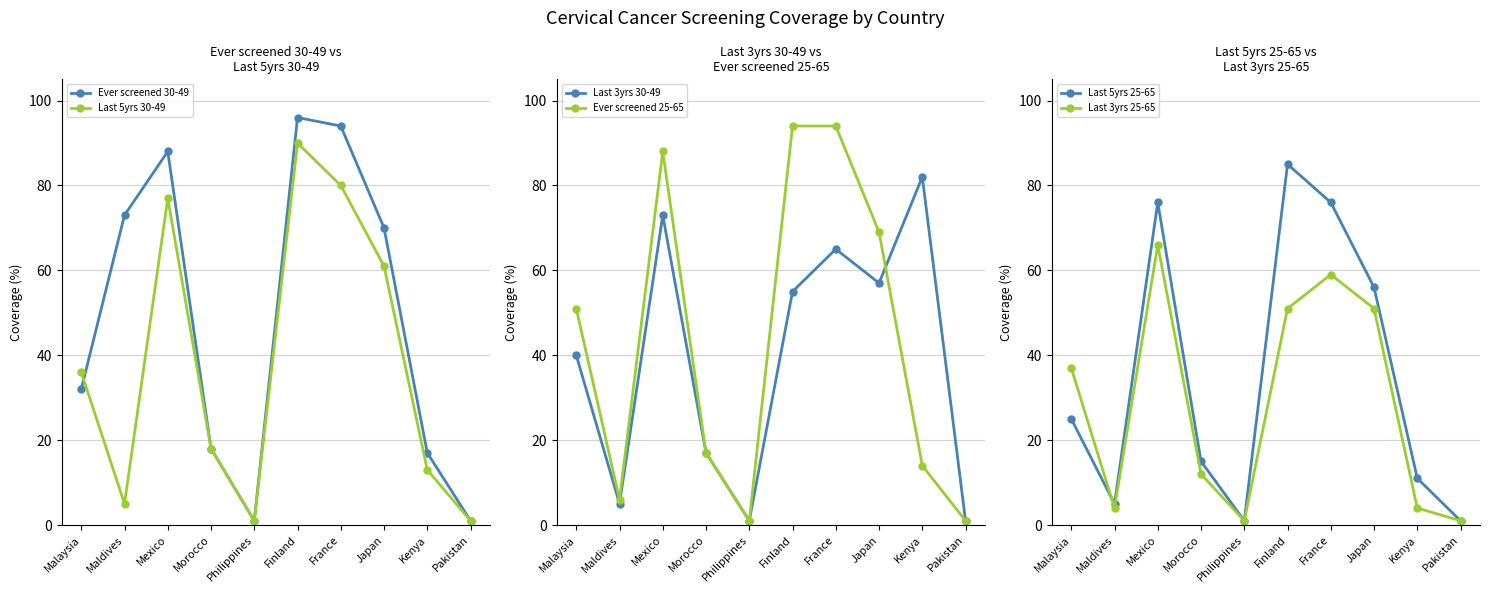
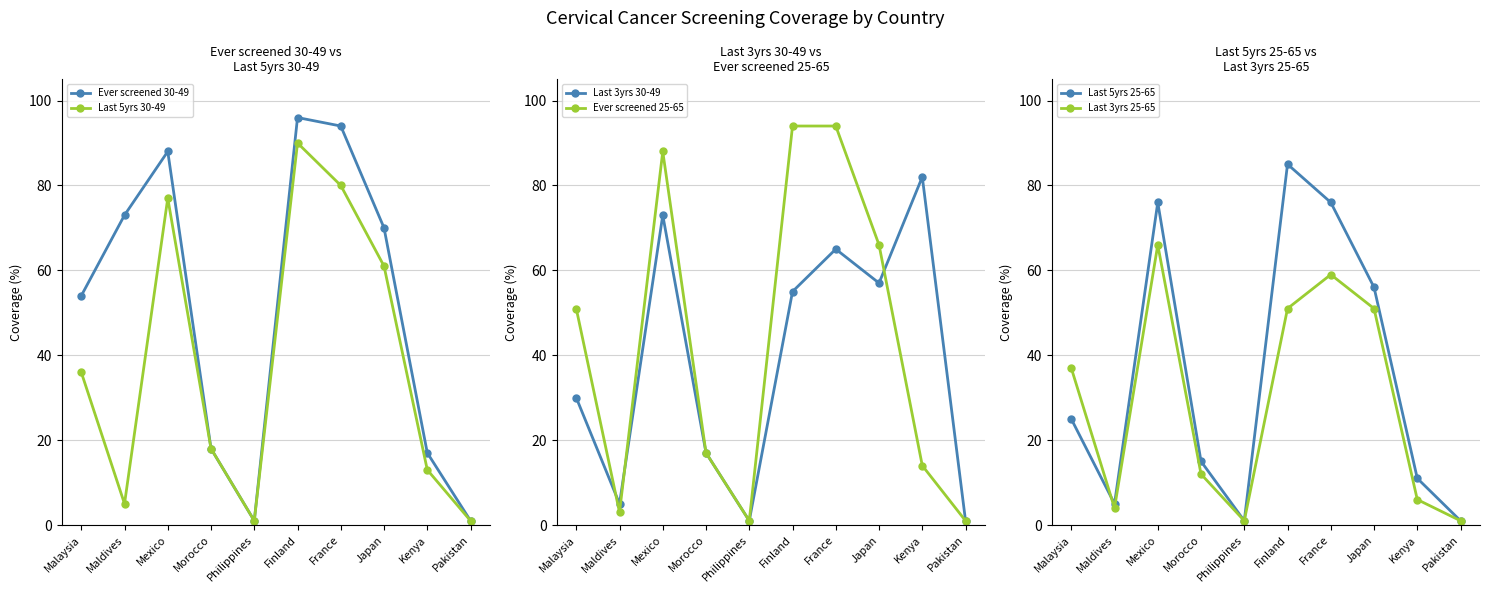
Ever screened 30-49 vs Last 5yrs 30-49, Ever screened 30-49, Malaysia: 32 -> 54
Last 3yrs 30-49 vs Ever screened 25-65, Last 3yrs 30-49, Malaysia: 40 -> 30
Last 3yrs 30-49 vs Ever screened 25-65, Ever screened 25-65, Maldives: 6 -> 3
Last 3yrs 30-49 vs Ever screened 25-65, Ever screened 25-65, Japan: 69 -> 66
Last 5yrs 25-65 vs Last 3yrs 25-65, Last 3yrs 25-65, Kenya: 4 -> 6
